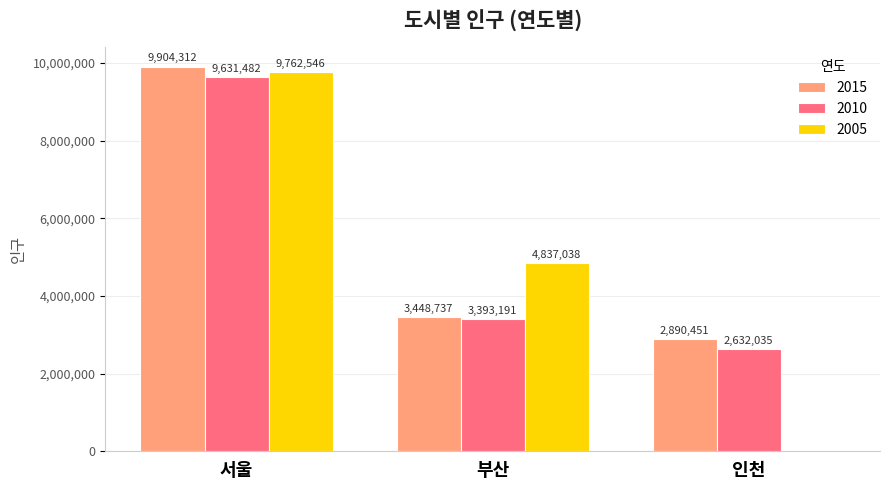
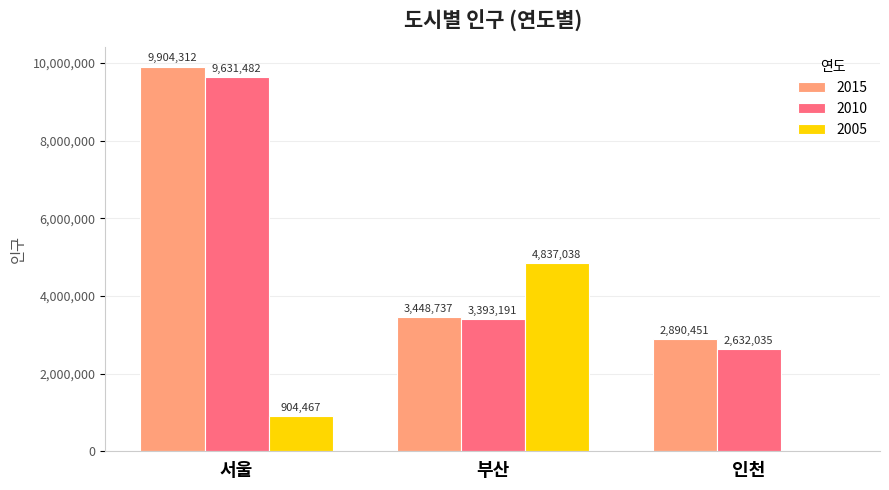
2005, 서울: 9,762,546 -> 904,467
